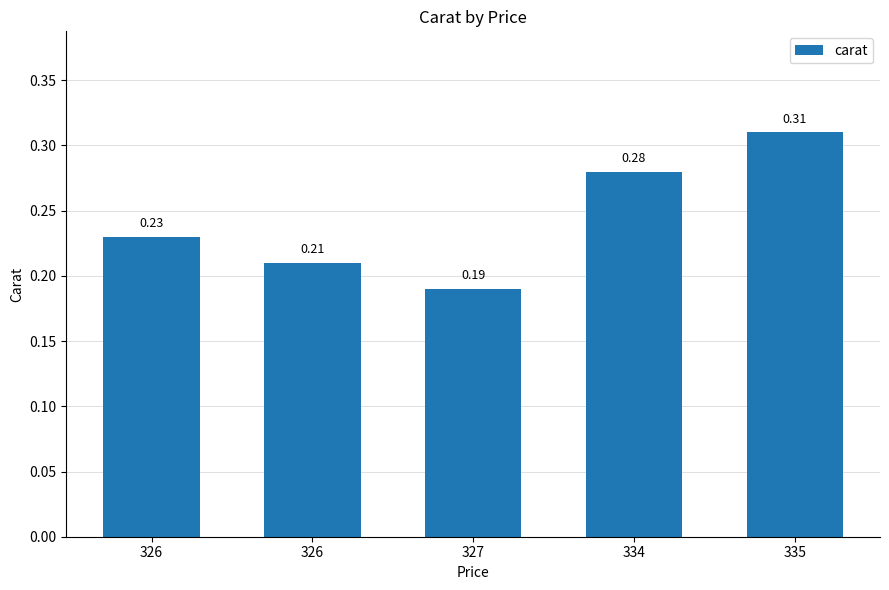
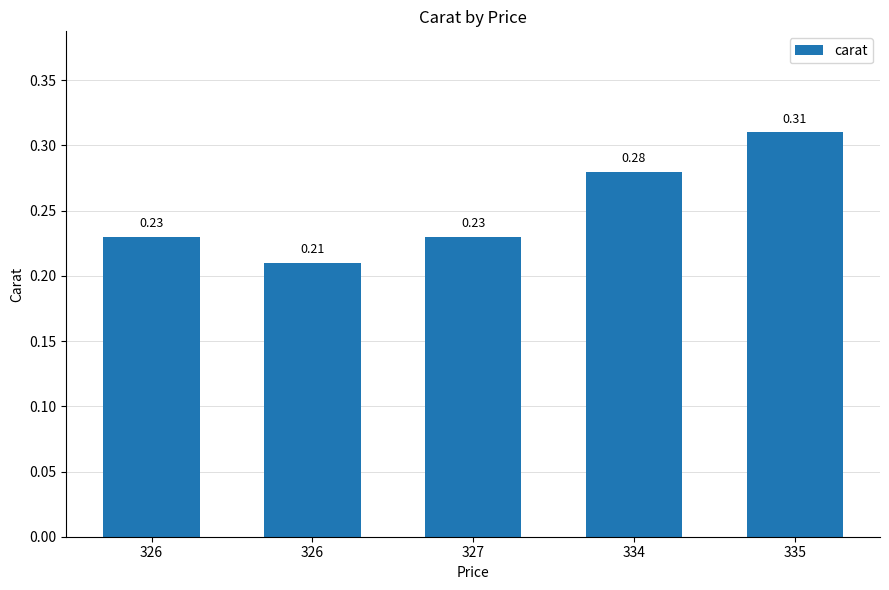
327: 0.19 -> 0.23
